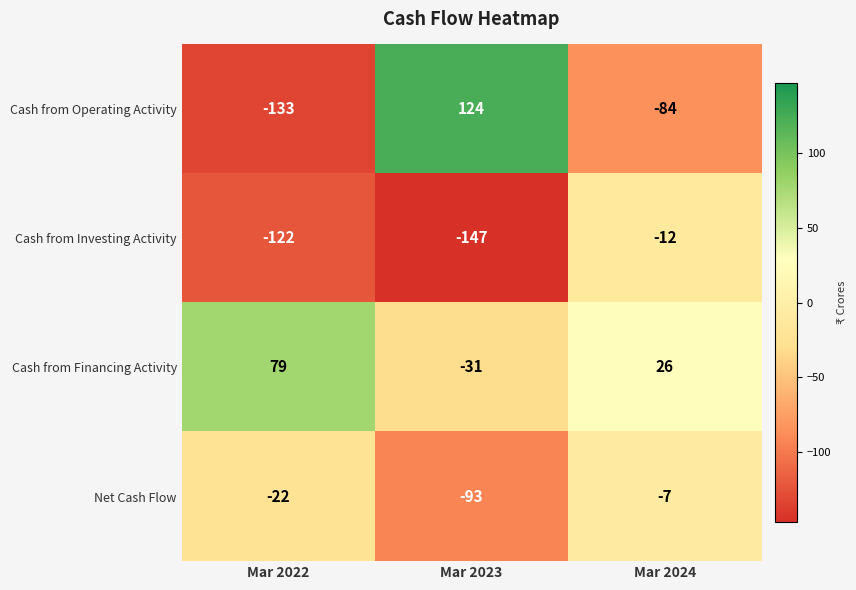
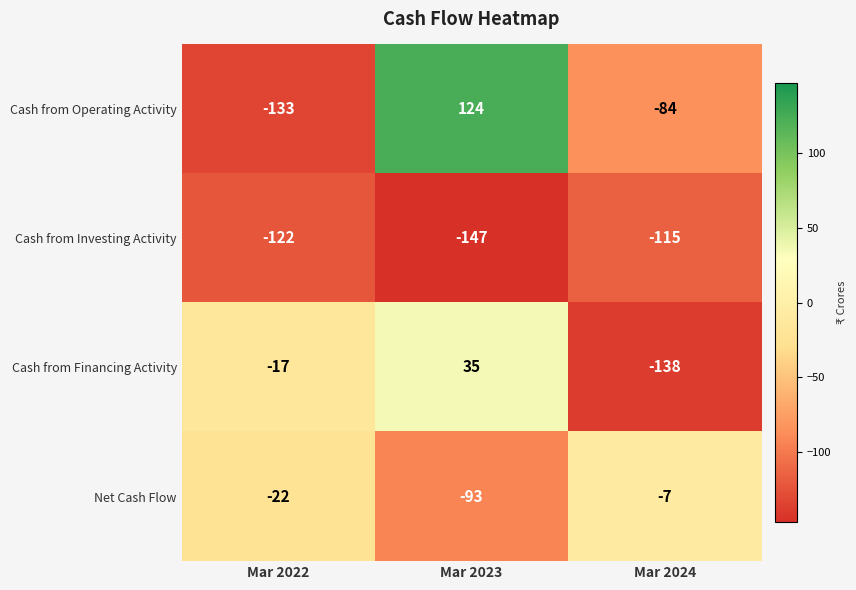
Cash from Investing Activity, Mar 2024: -12 -> -115
Cash from Financing Activity, Mar 2022: 79 -> -17
Cash from Financing Activity, Mar 2023: -31 -> 35
Cash from Financing Activity, Mar 2024: 26 -> -138
